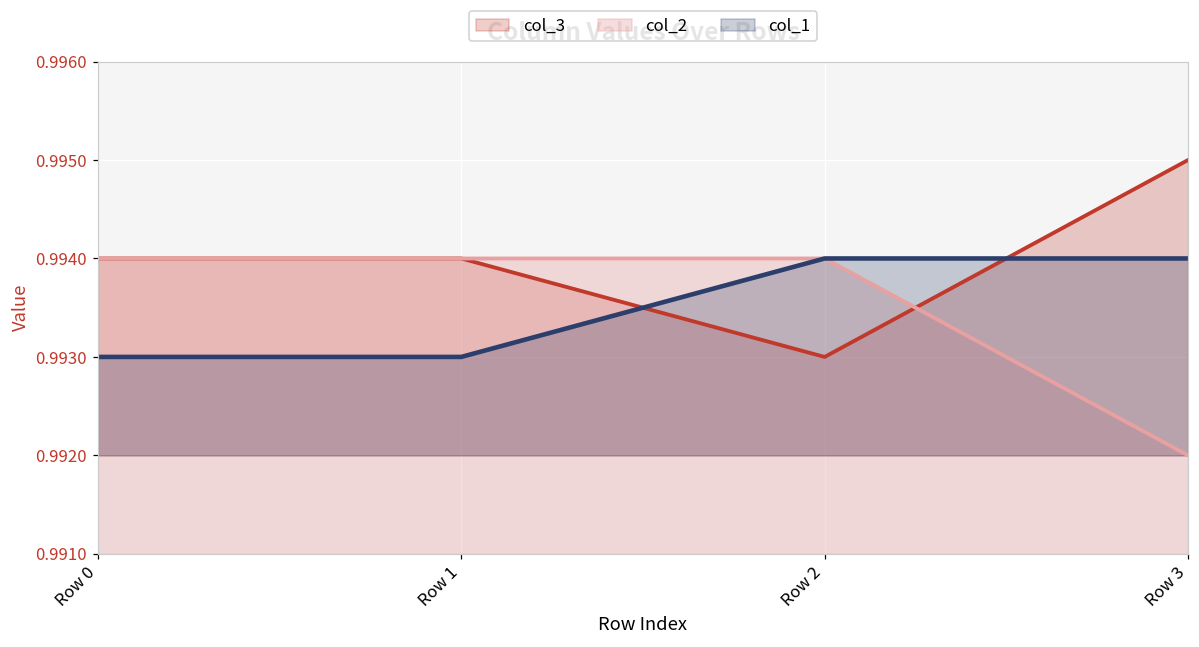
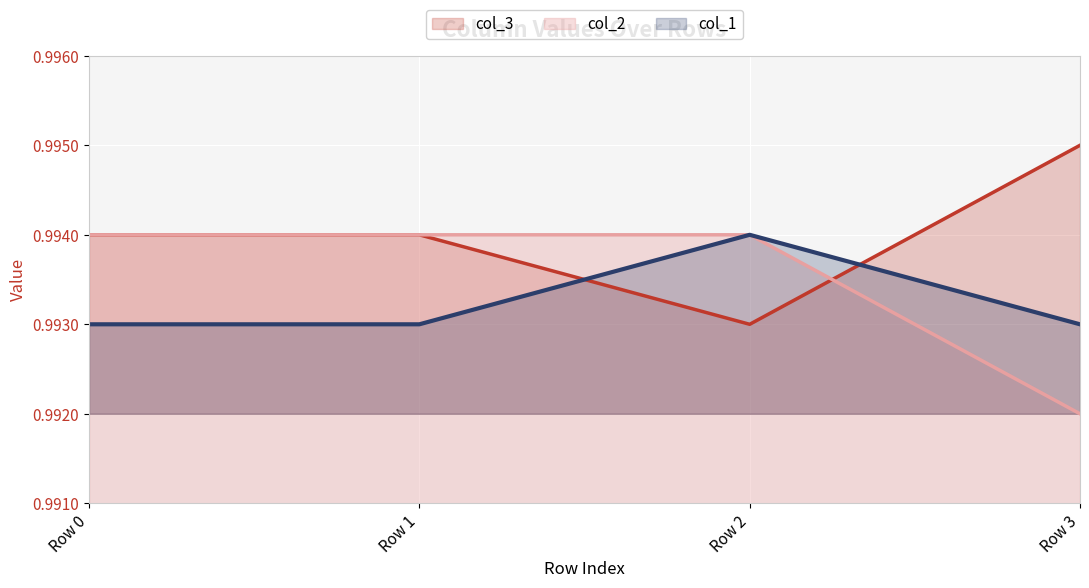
col_1, Row 3: 0.994 -> 0.993
